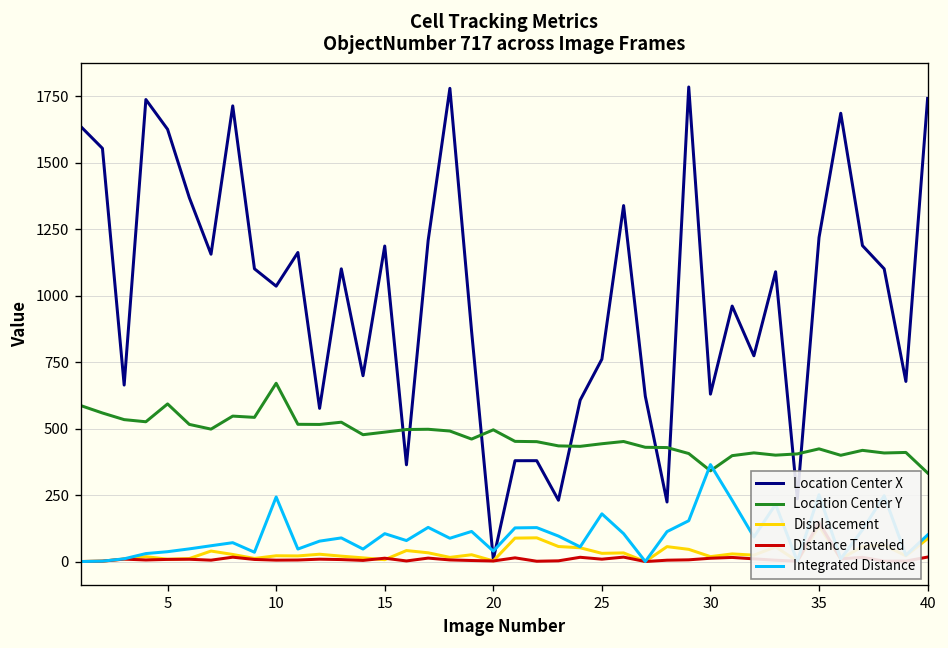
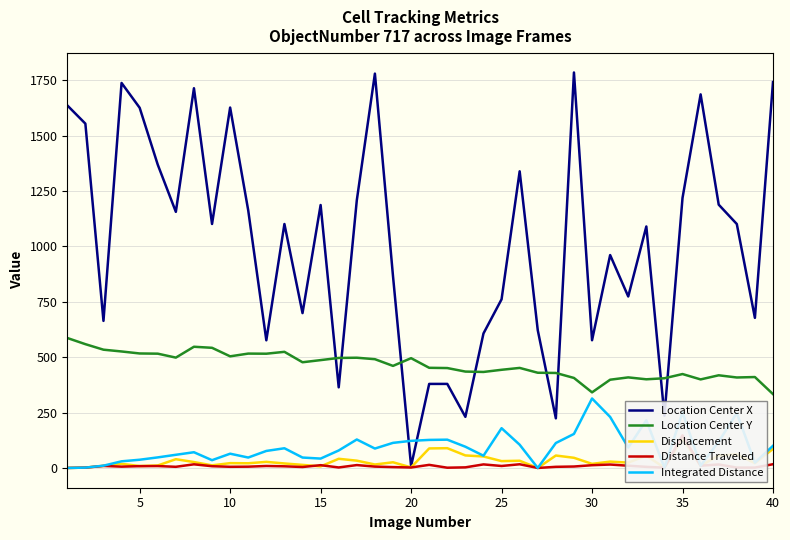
Location Center Y, 5: 590 -> 520
Location Center X, 10: 1040 -> 1630
Location Center Y, 10: 670 -> 500
Integrated Distance, 10: 240 -> 60
Integrated Distance, 15: 100 -> 40
Integrated Distance, 20: 40 -> 120
Location Center X, 30: 630 -> 580
Integrated Distance, 30: 360 -> 310
